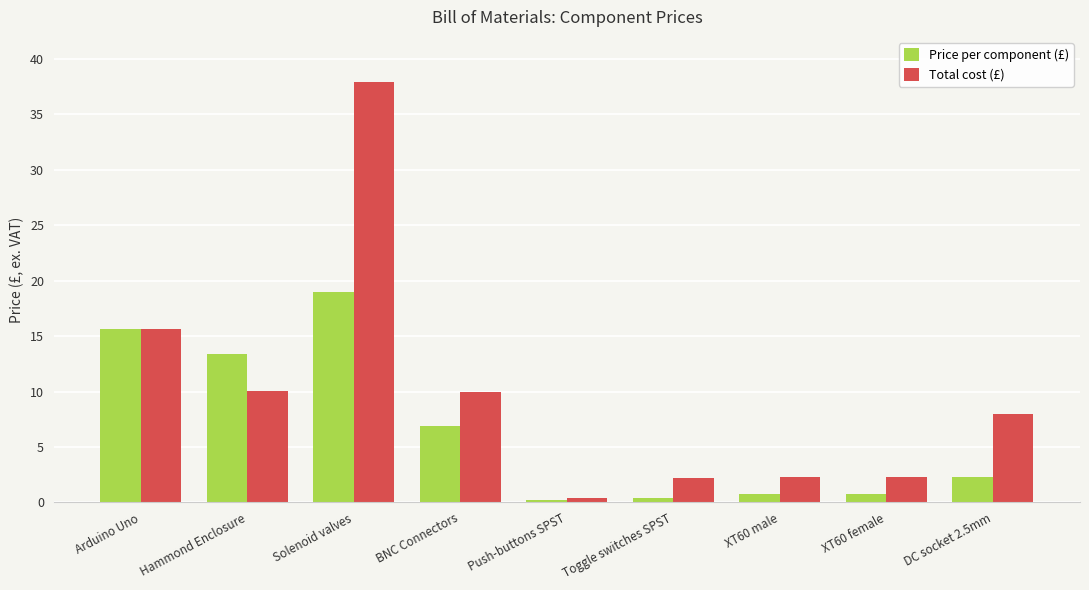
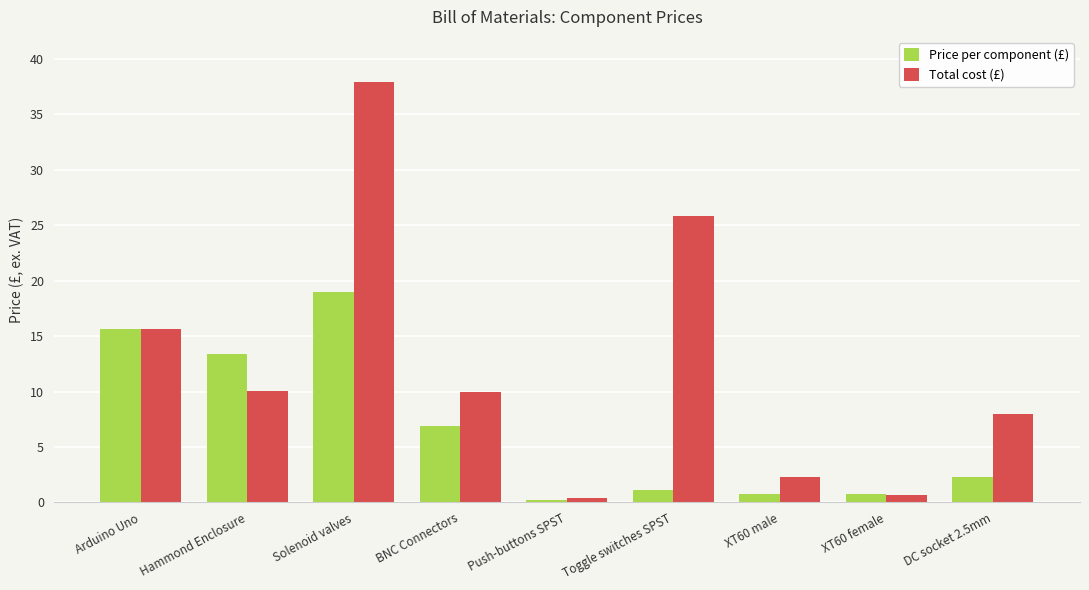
Price per component (£), Toggle switches SPST: 0.4 -> 1.1
Total cost (£), Toggle switches SPST: 2.2 -> 25.8
Total cost (£), XT60 female: 2.3 -> 0.7
